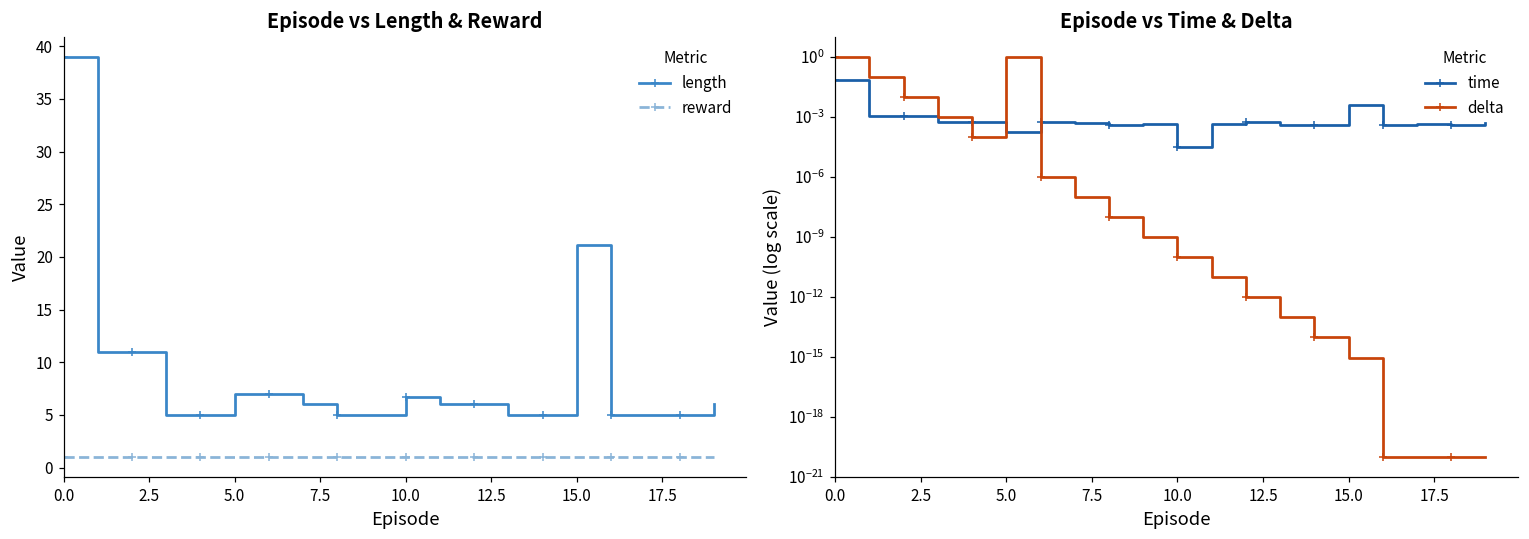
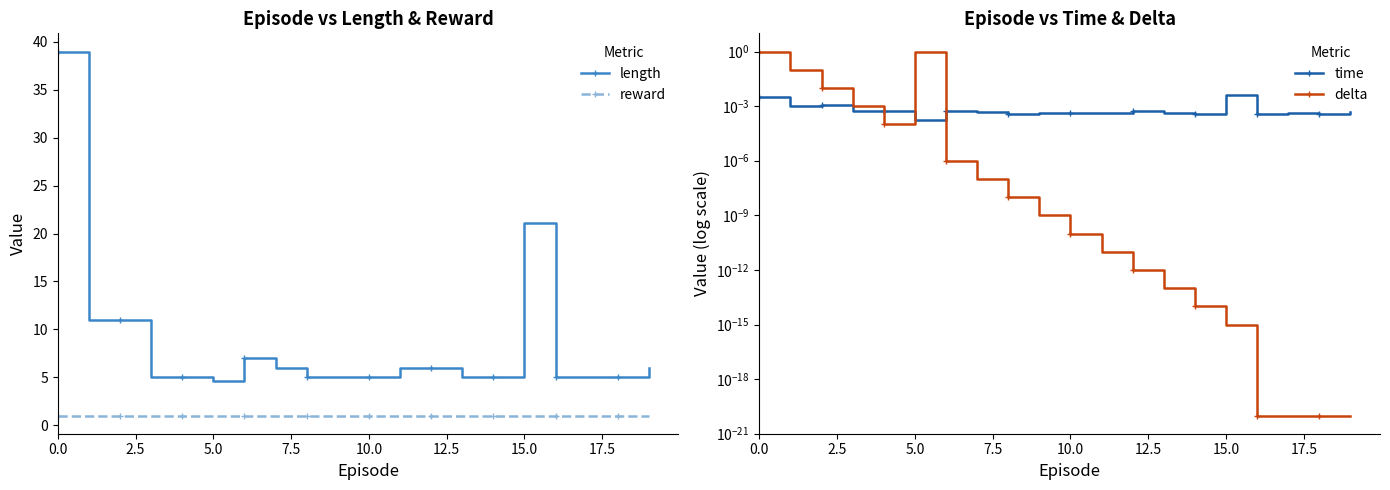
Episode vs Length & Reward, length, 5.0: 7 -> 5
Episode vs Length & Reward, length, 10.0: 7 -> 5
Episode vs Time & Delta, time, 0.0: 0.07 -> 0.003
Episode vs Time & Delta, time, 10.0: 0.00003 -> 0.0004
